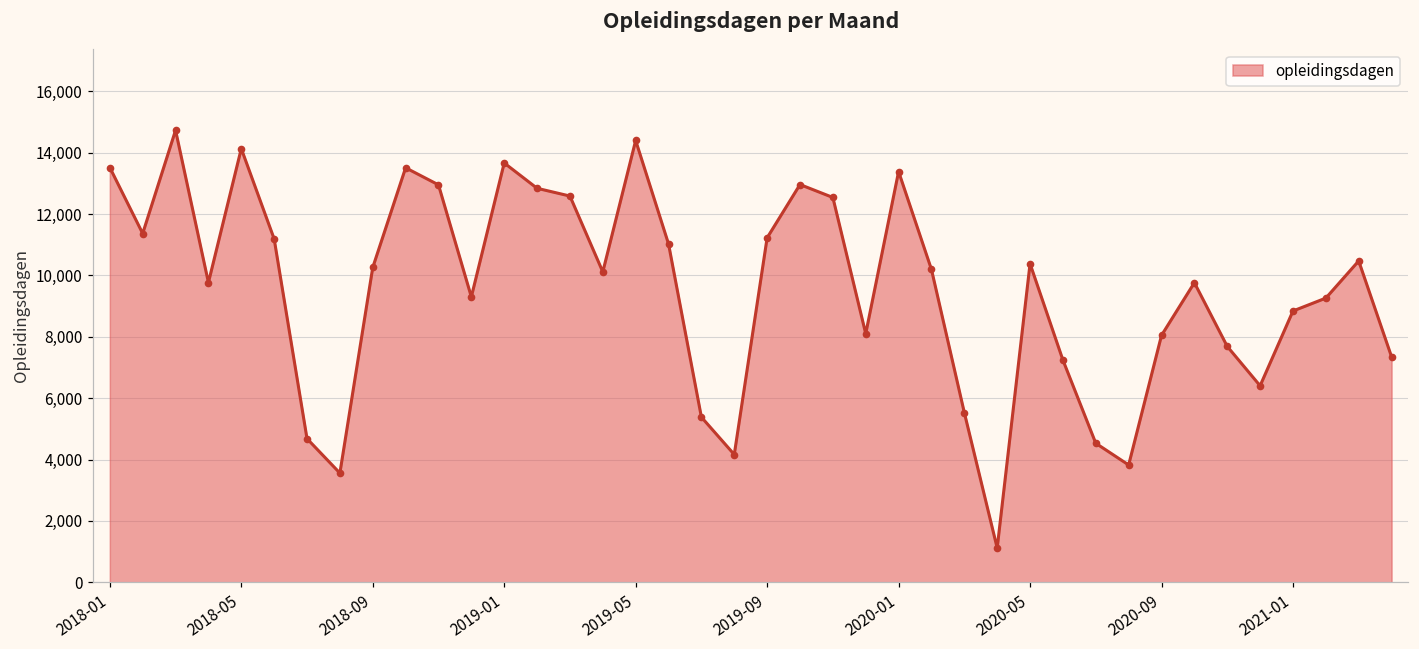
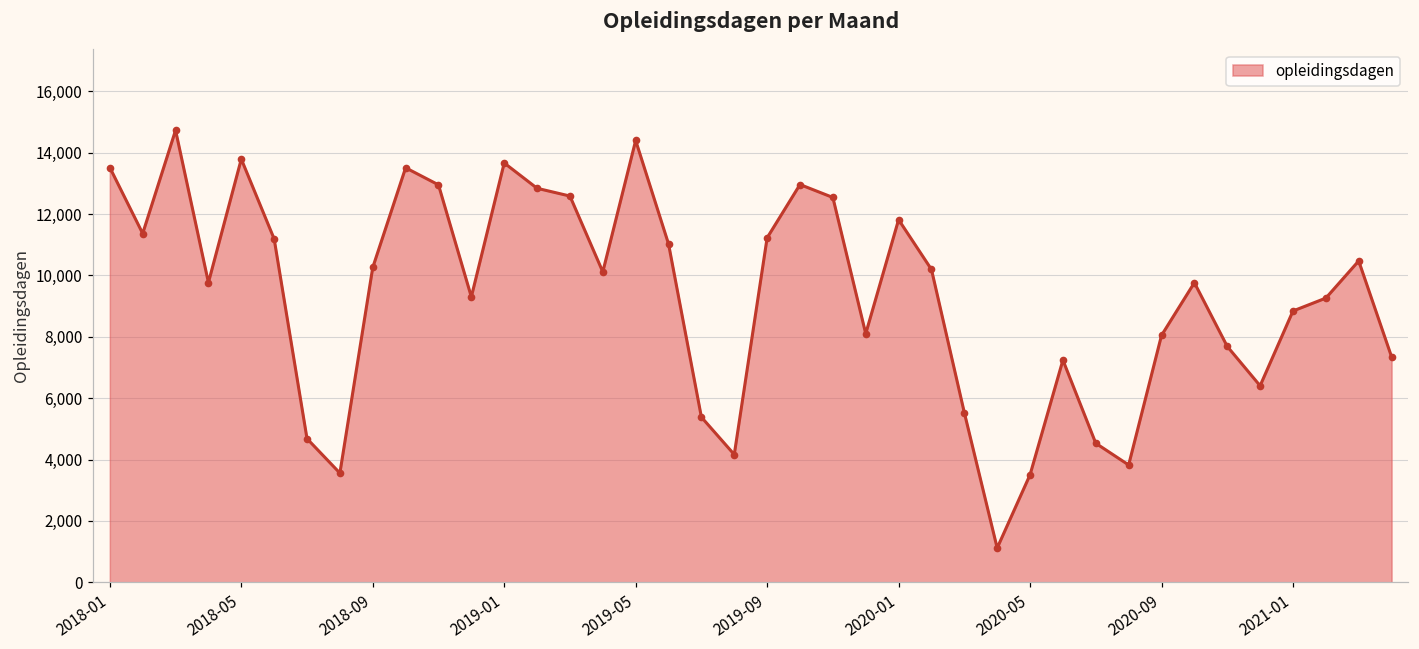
2018-05: 14,100 -> 13,800
2020-01: 13,400 -> 11,800
2020-05: 10,400 -> 3,500
